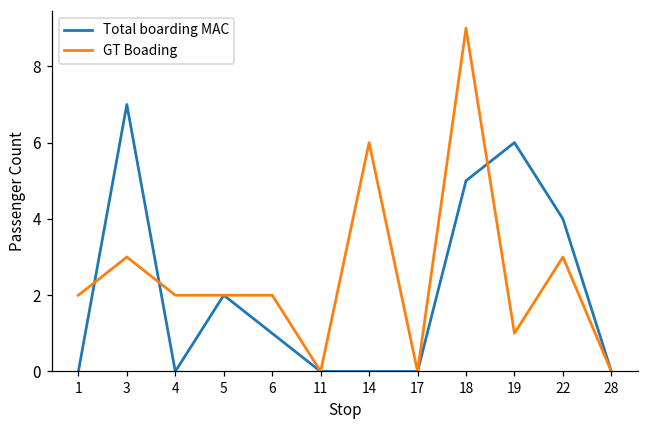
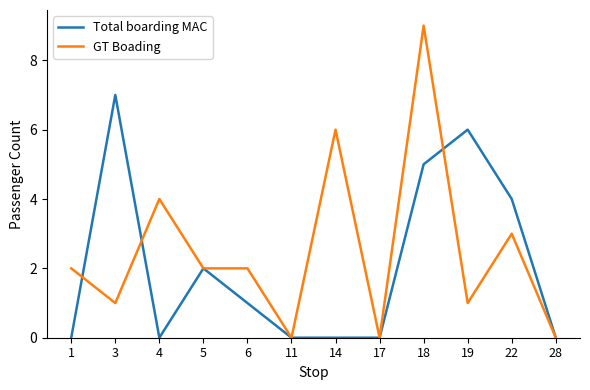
GT Boading, 3: 3 -> 1
GT Boading, 4: 2 -> 4
